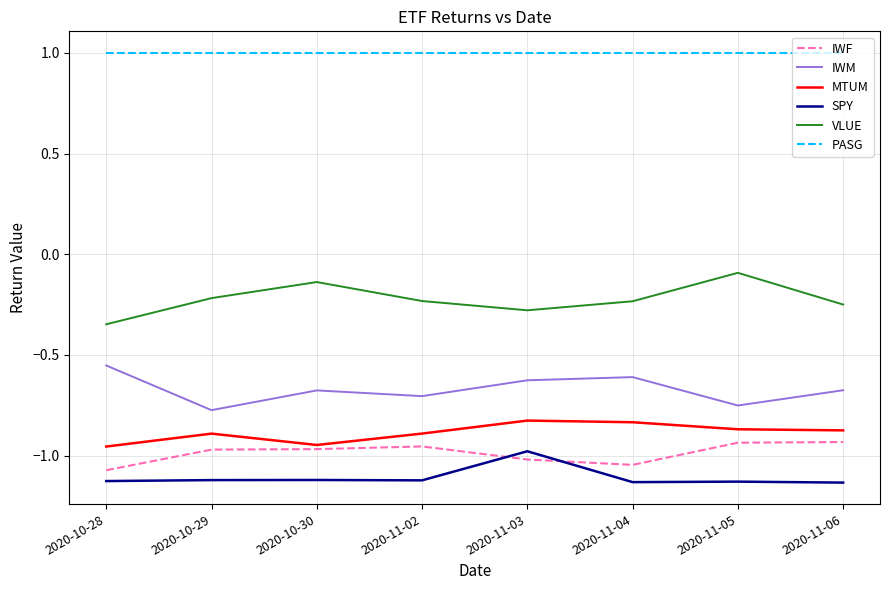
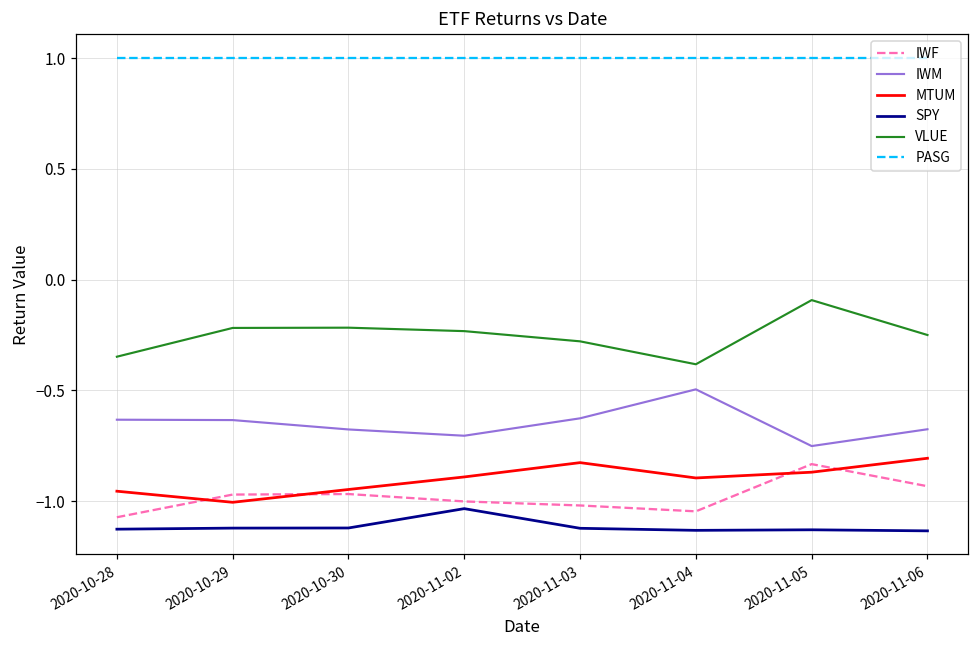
IWM, 2020-10-28: -0.55 -> -0.63
IWM, 2020-10-29: -0.77 -> -0.63
MTUM, 2020-10-29: -0.89 -> -1.00
VLUE, 2020-10-30: -0.14 -> -0.22
IWF, 2020-11-02: -0.95 -> -1.00
SPY, 2020-11-02: -1.12 -> -1.03
SPY, 2020-11-03: -0.98 -> -1.12
IWM, 2020-11-04: -0.61 -> -0.49
MTUM, 2020-11-04: -0.83 -> -0.89
VLUE, 2020-11-04: -0.23 -> -0.38
IWF, 2020-11-05: -0.94 -> -0.83
MTUM, 2020-11-06: -0.87 -> -0.81
